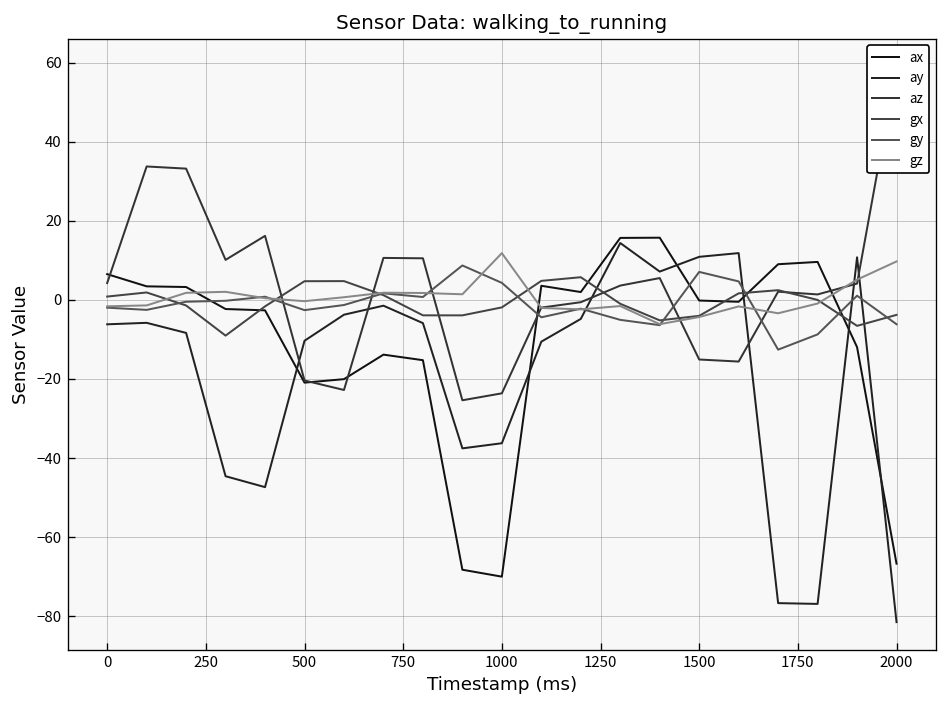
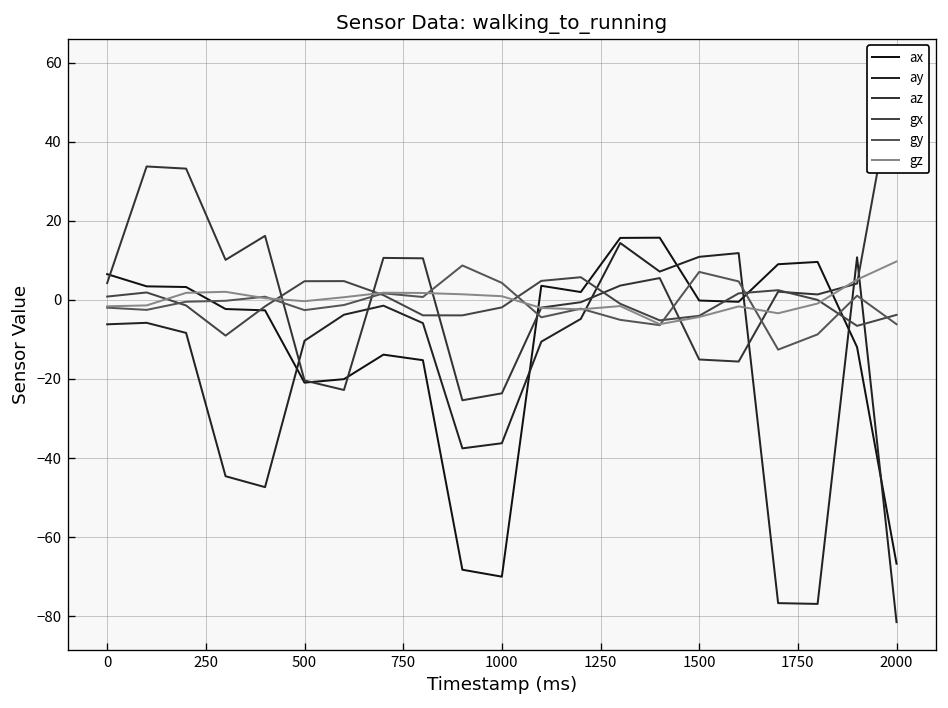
gz, 1000: 12 -> 1
